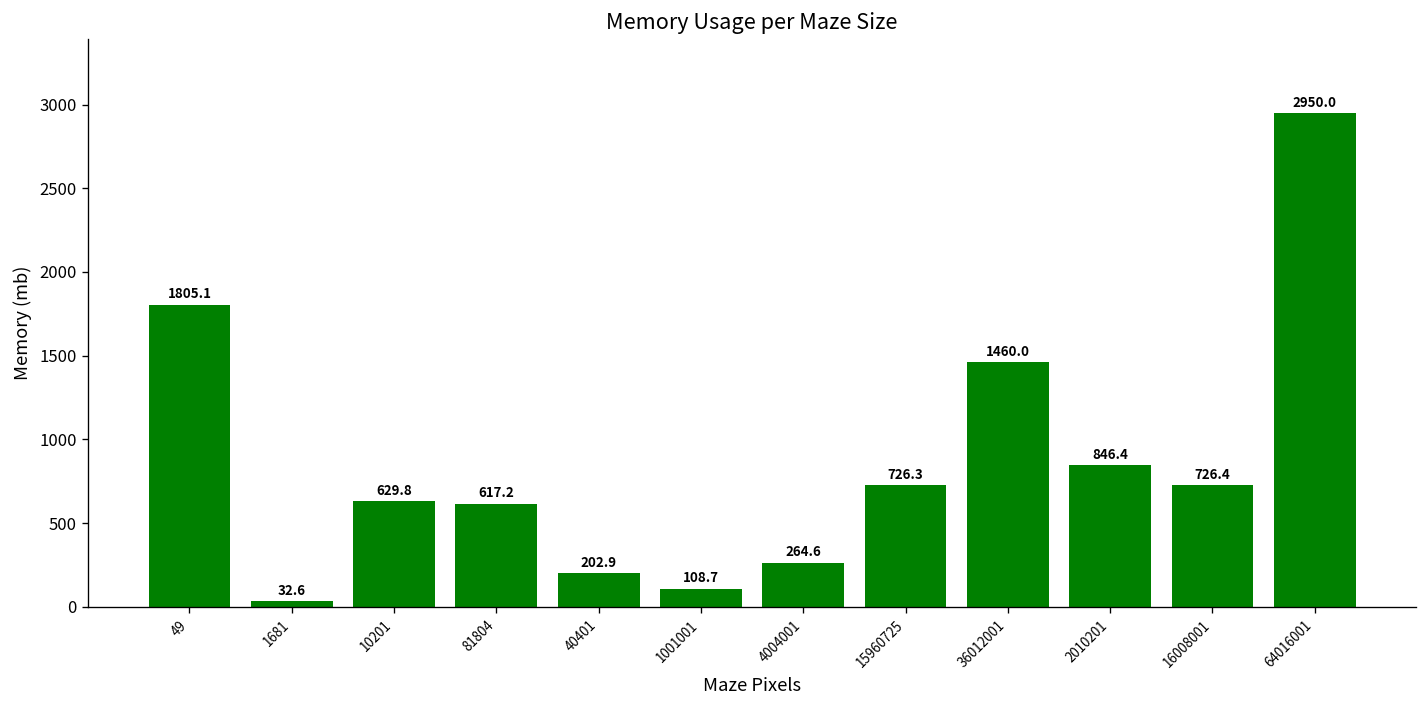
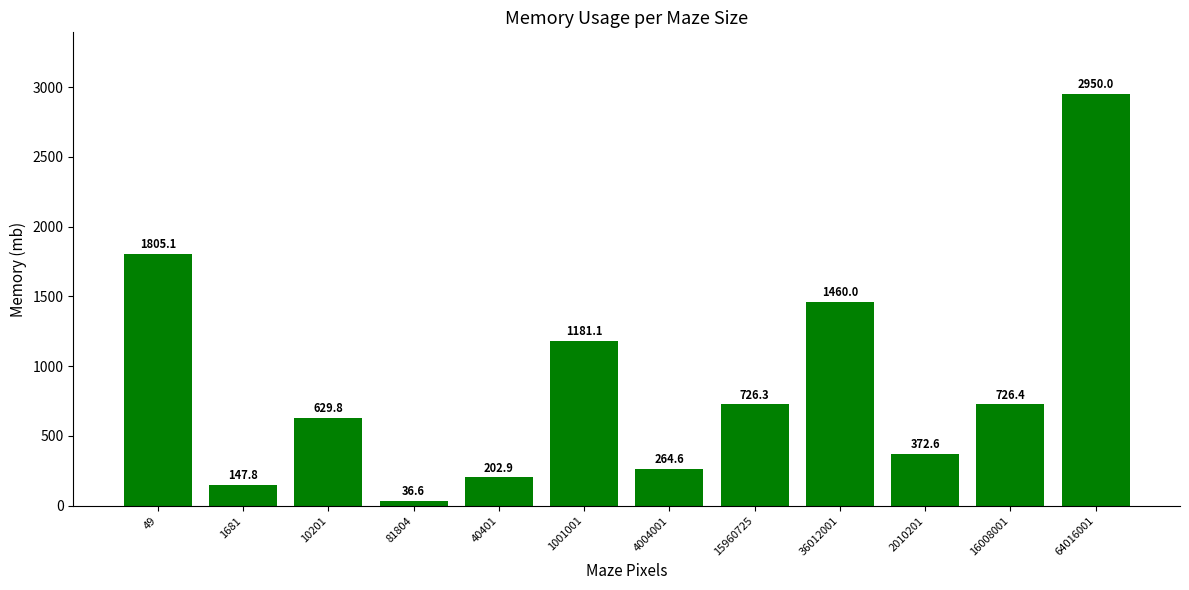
1681: 32.6 -> 147.8
81804: 617.2 -> 36.6
1001001: 108.7 -> 1181.1
2010201: 846.4 -> 372.6
